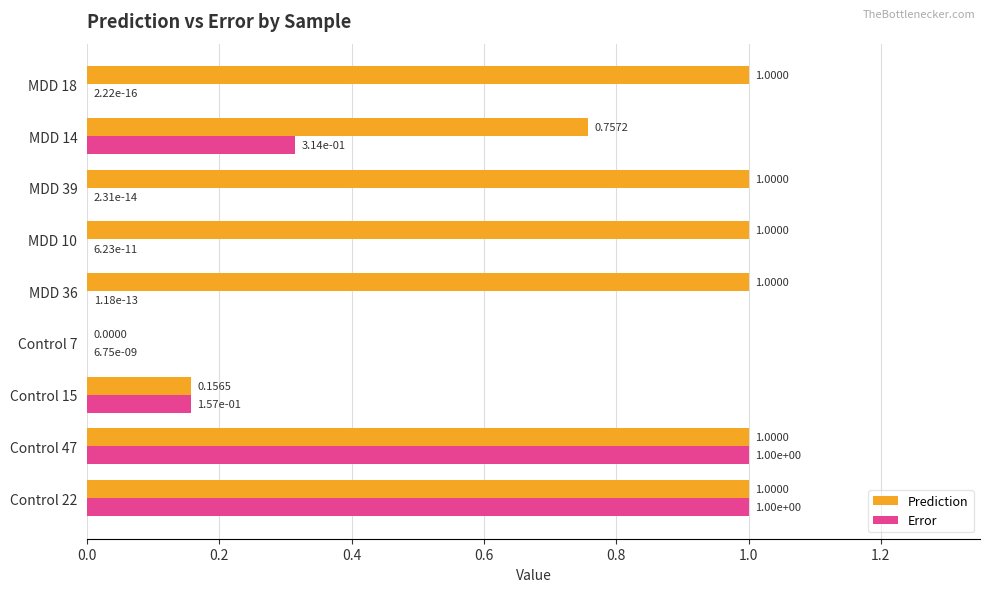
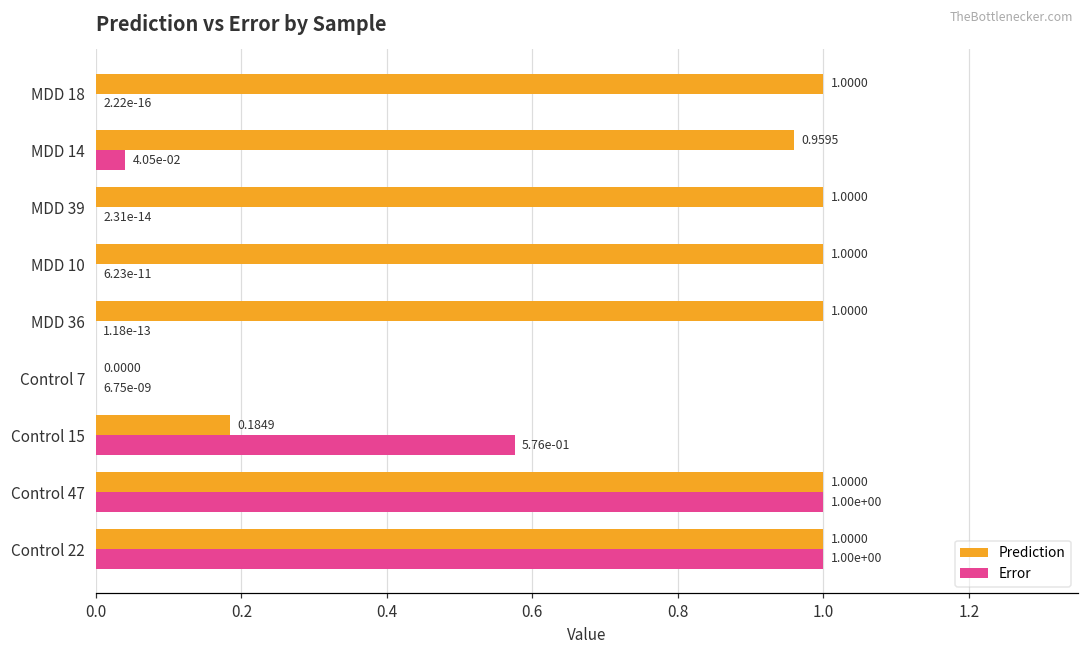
Prediction, MDD 14: 0.7572 -> 0.9595
Error, MDD 14: 3.14e-01 -> 4.05e-02
Prediction, Control 15: 0.1565 -> 0.1849
Error, Control 15: 1.57e-01 -> 5.76e-01
